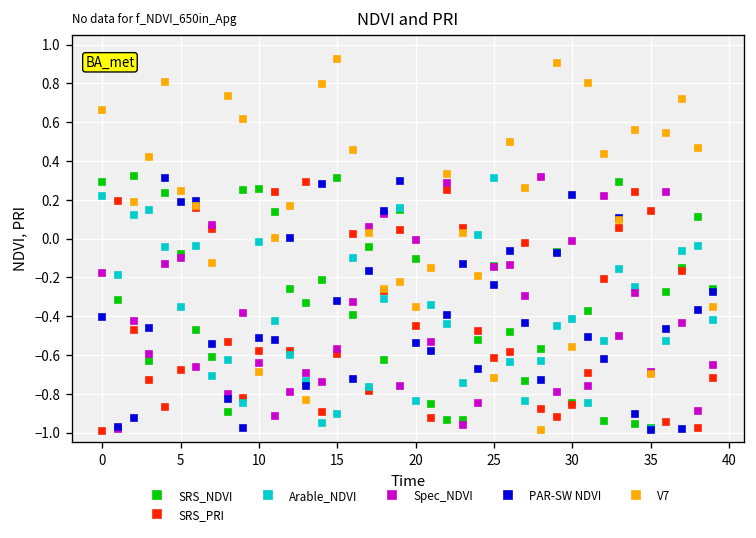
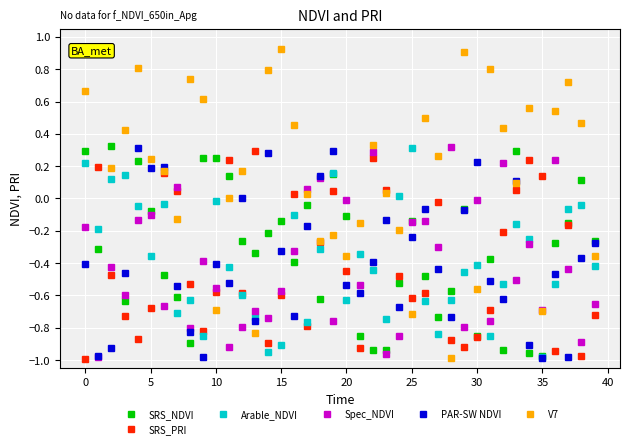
Spec_NDVI, 10: -0.64 -> -0.56
PAR-SW NDVI, 10: -0.51 -> -0.40
SRS_NDVI, 15: 0.31 -> -0.14
Arable_NDVI, 20: -0.84 -> -0.63
